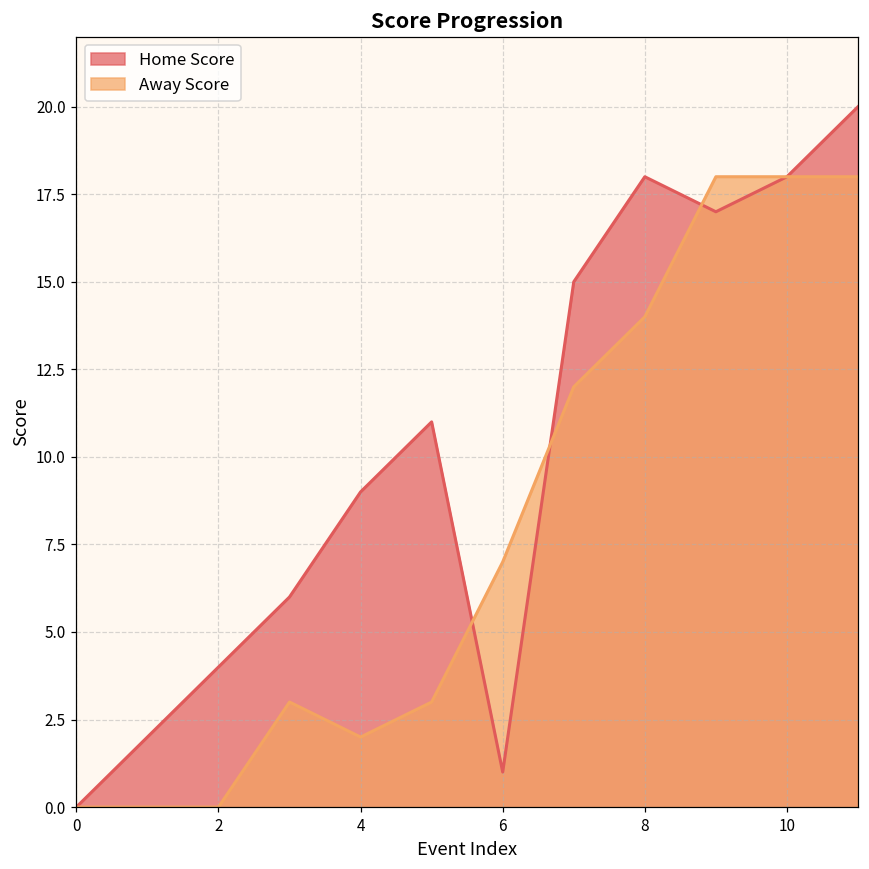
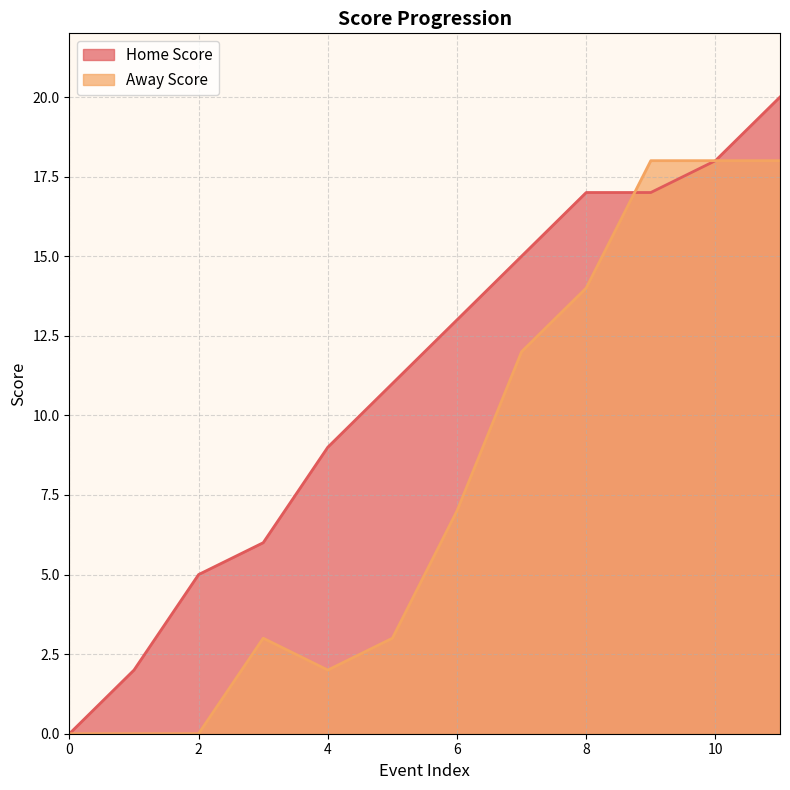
Home Score, 2: 4 -> 5
Home Score, 6: 1 -> 13
Home Score, 8: 18 -> 17
